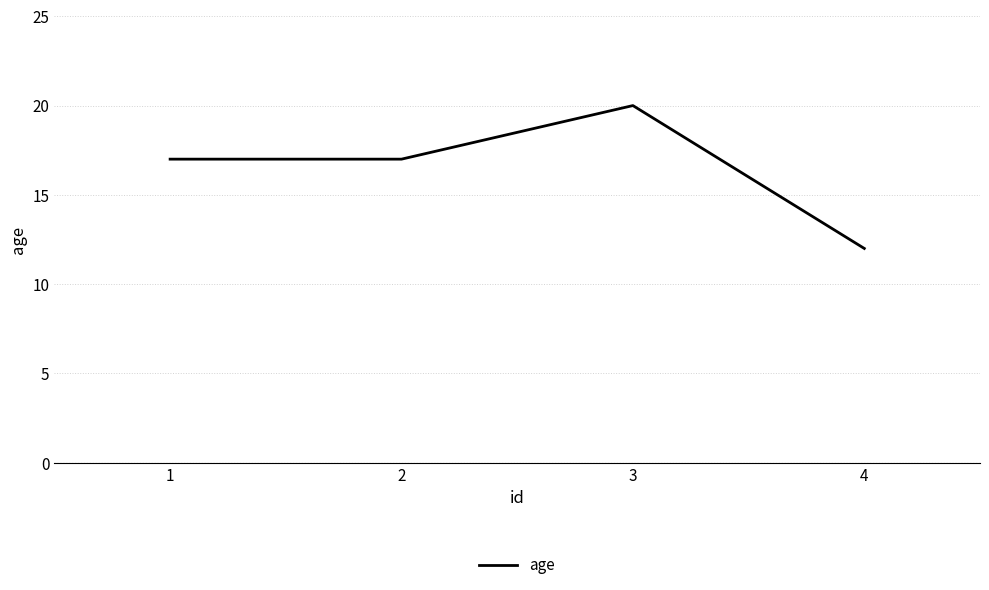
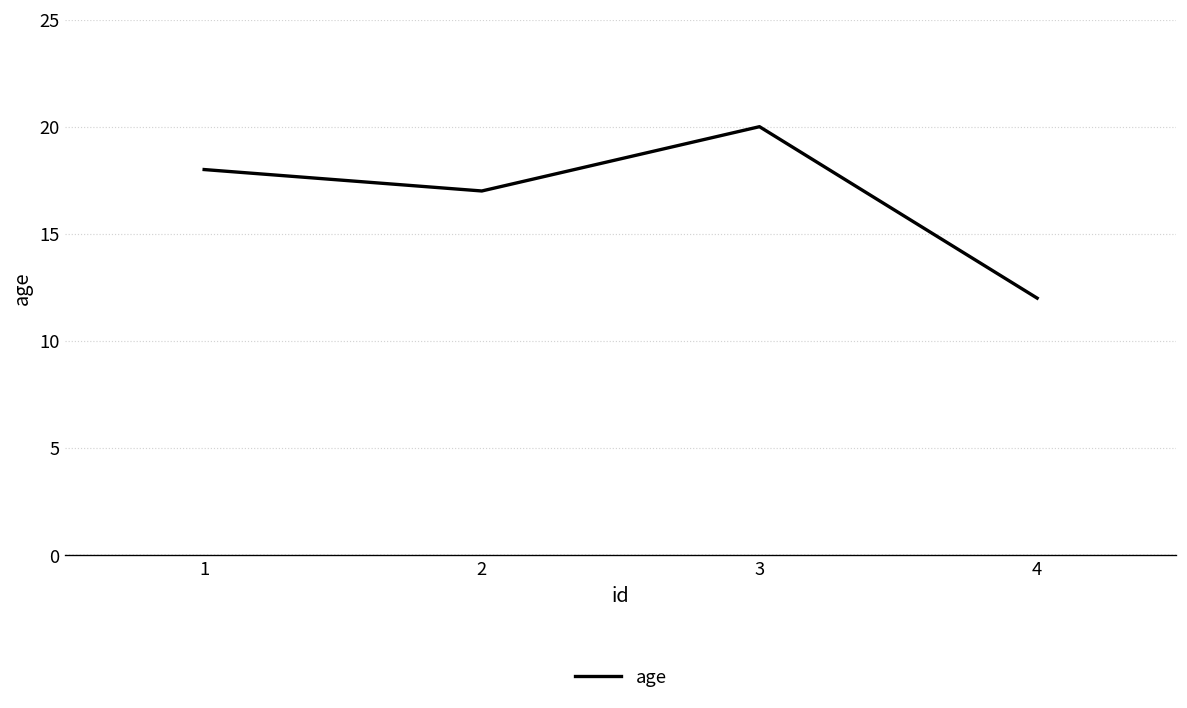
1: 17 -> 18
